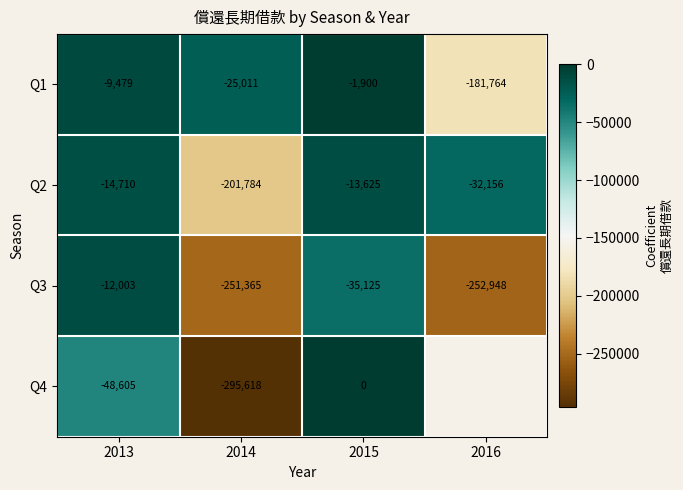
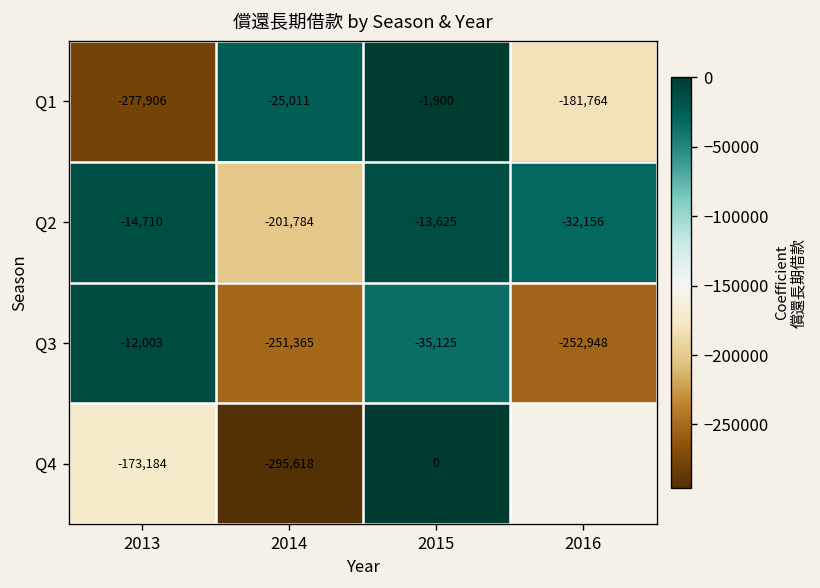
Q1, 2013: -9,479 -> -277,906
Q4, 2013: -48,605 -> -173,184
